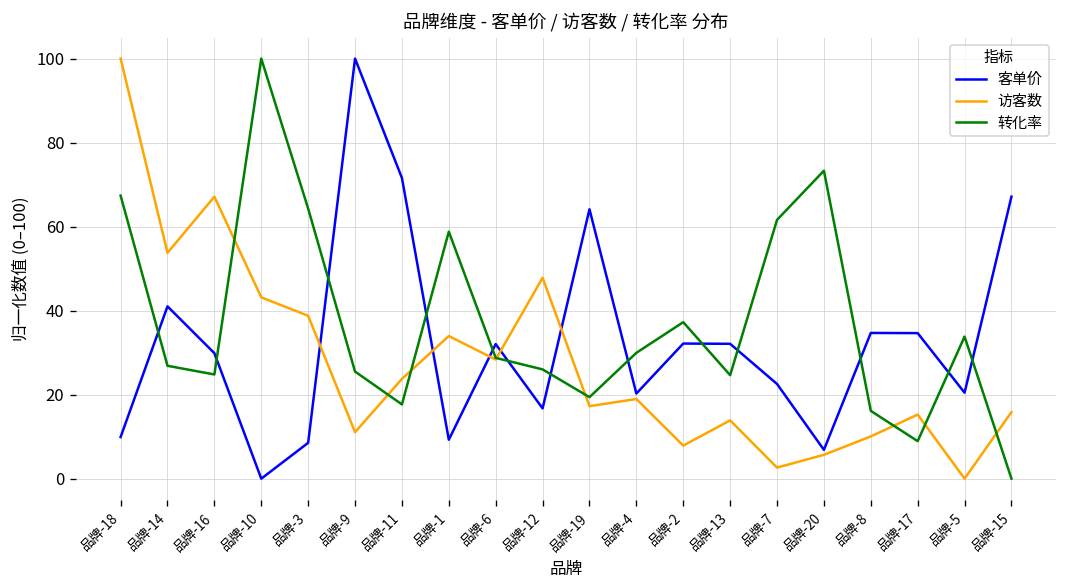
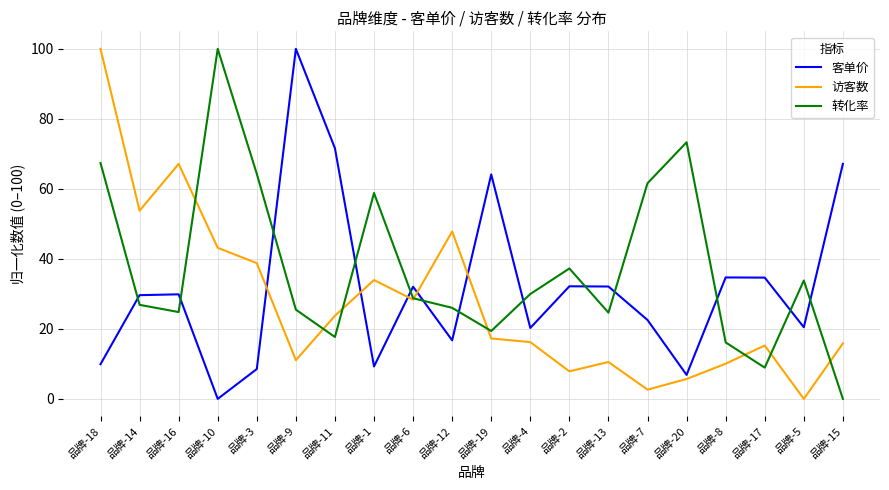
客单价, 品牌-14: 41 -> 30
访客数, 品牌-4: 19 -> 16
访客数, 品牌-13: 14 -> 11
